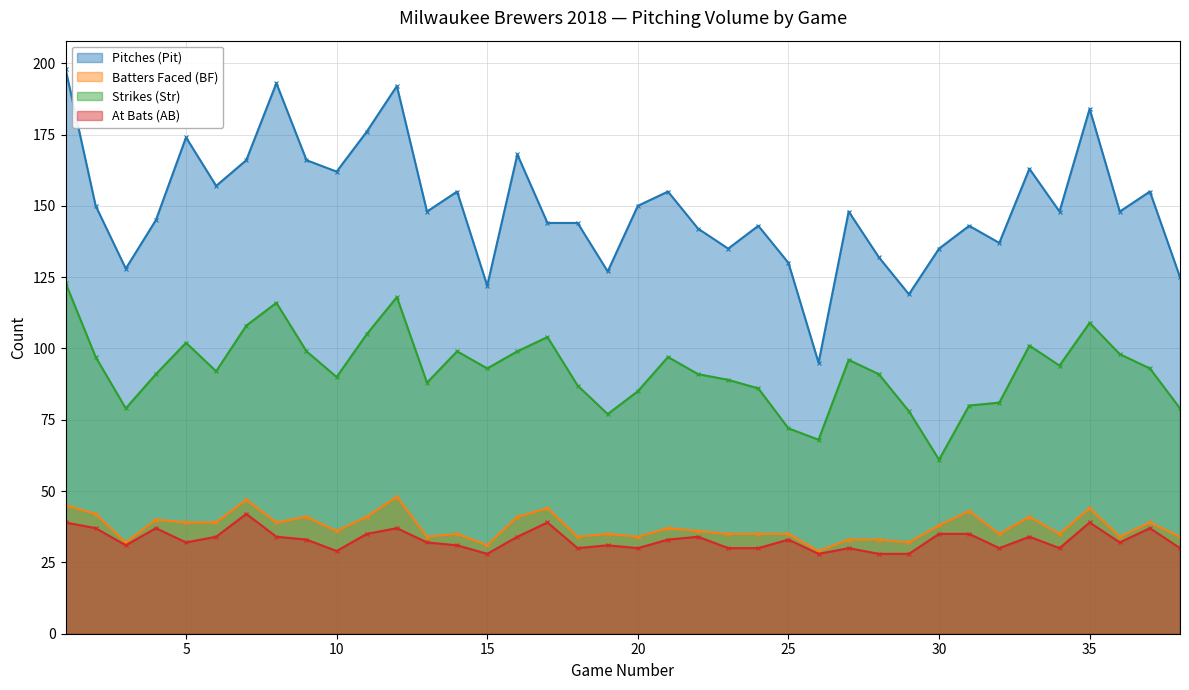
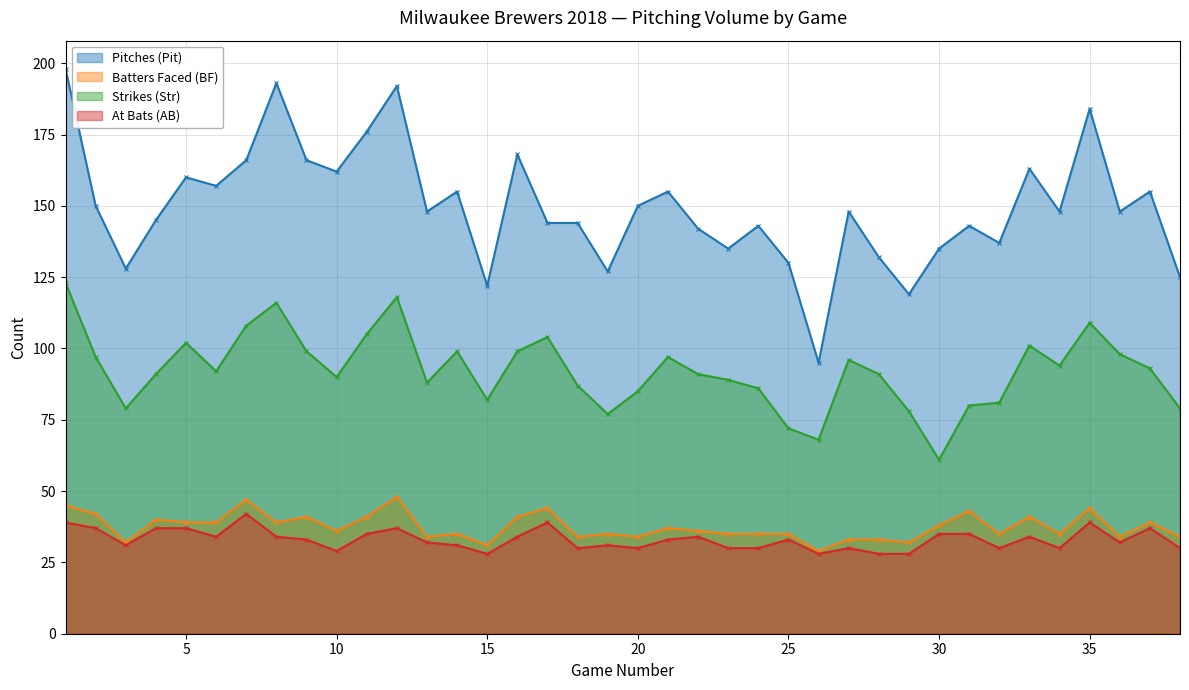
Pitches (Pit), 5: 174 -> 160
At Bats (AB), 5: 32 -> 37
Strikes (Str), 15: 93 -> 82
